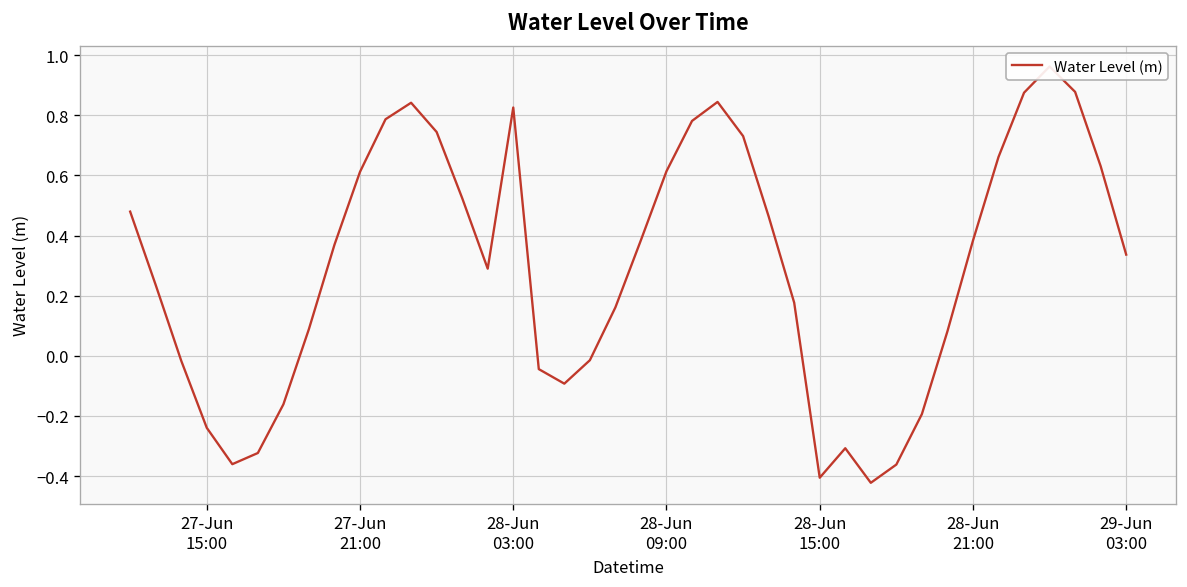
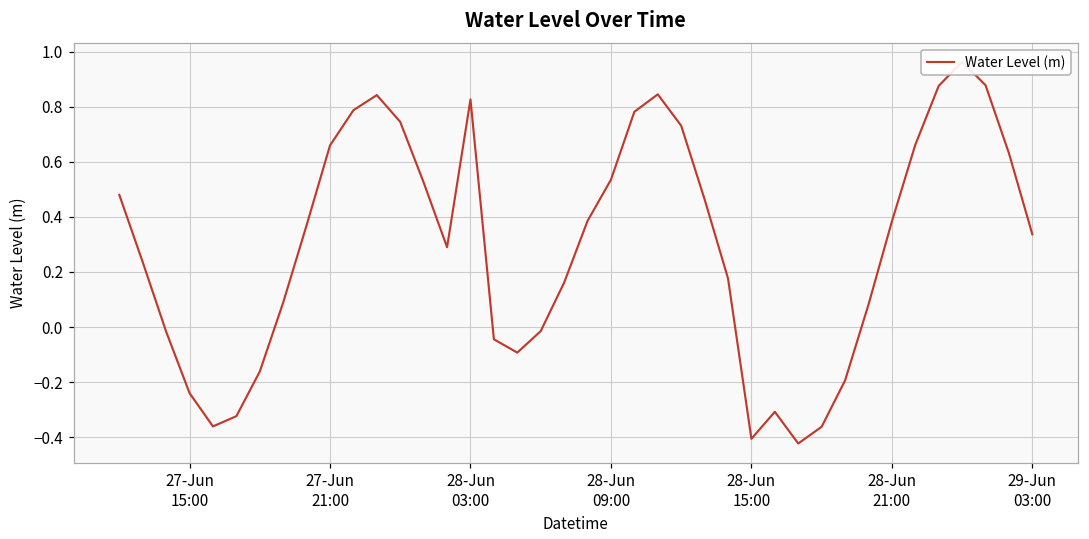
27-Jun 21:00: 0.61 -> 0.66
28-Jun 09:00: 0.61 -> 0.53
